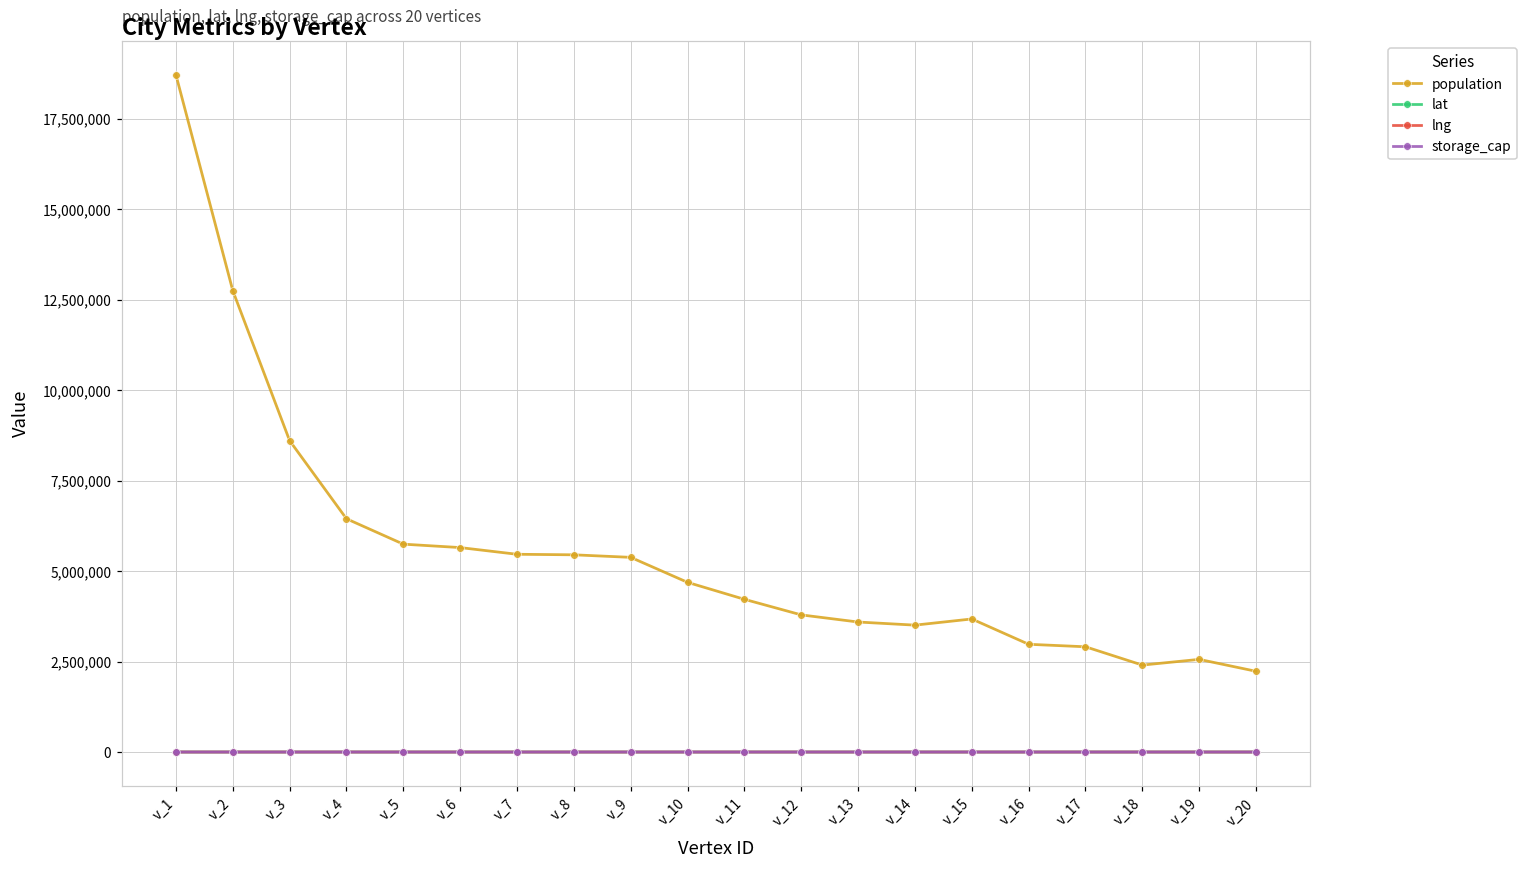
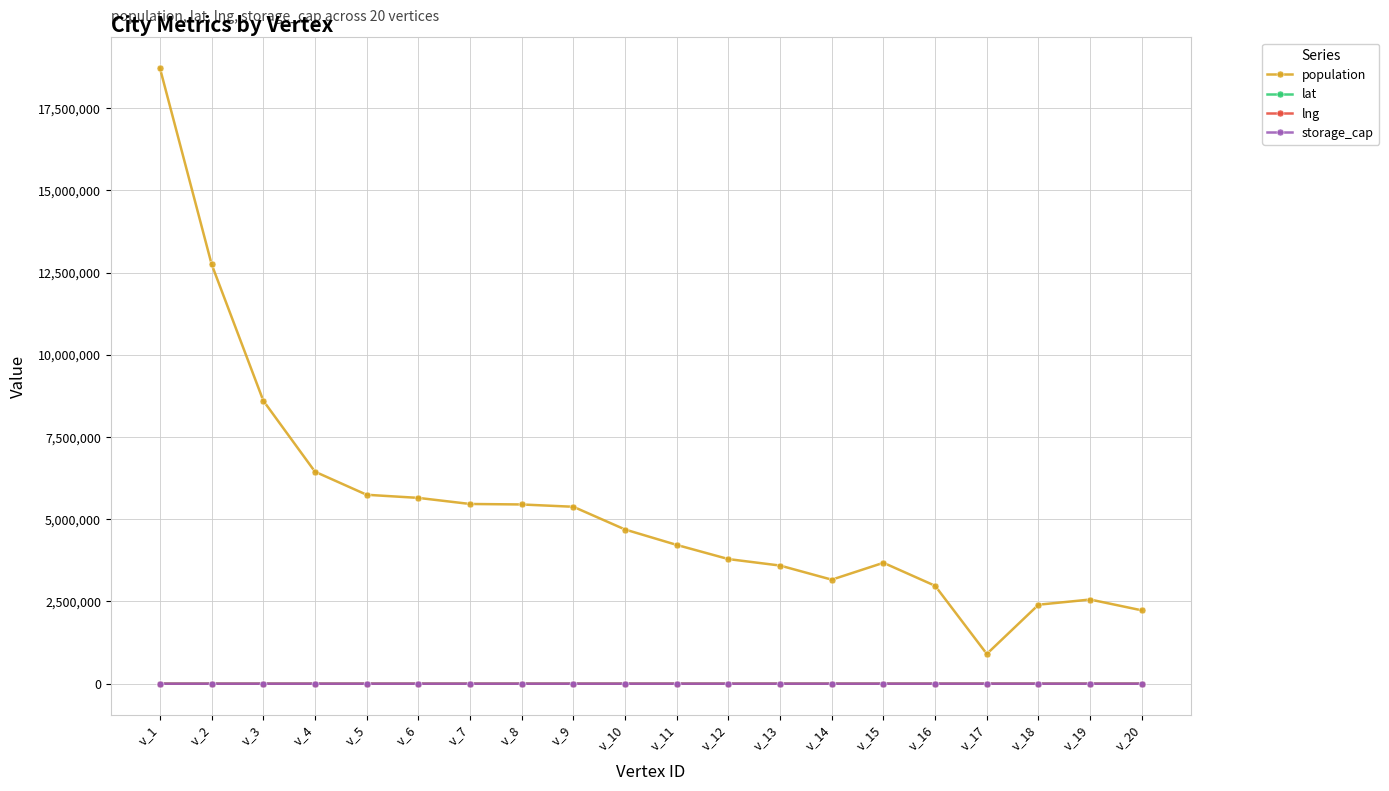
population, v_14: 3,500,000 -> 3,200,000
population, v_17: 2,900,000 -> 900,000
